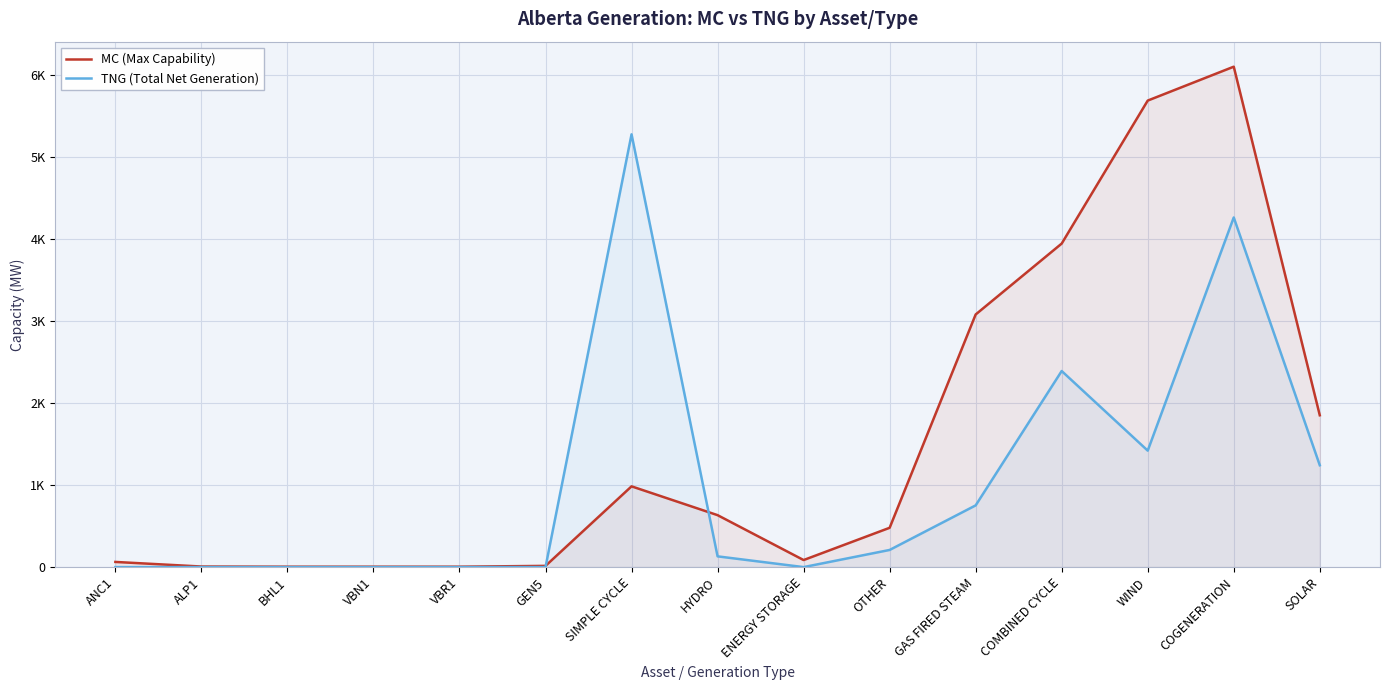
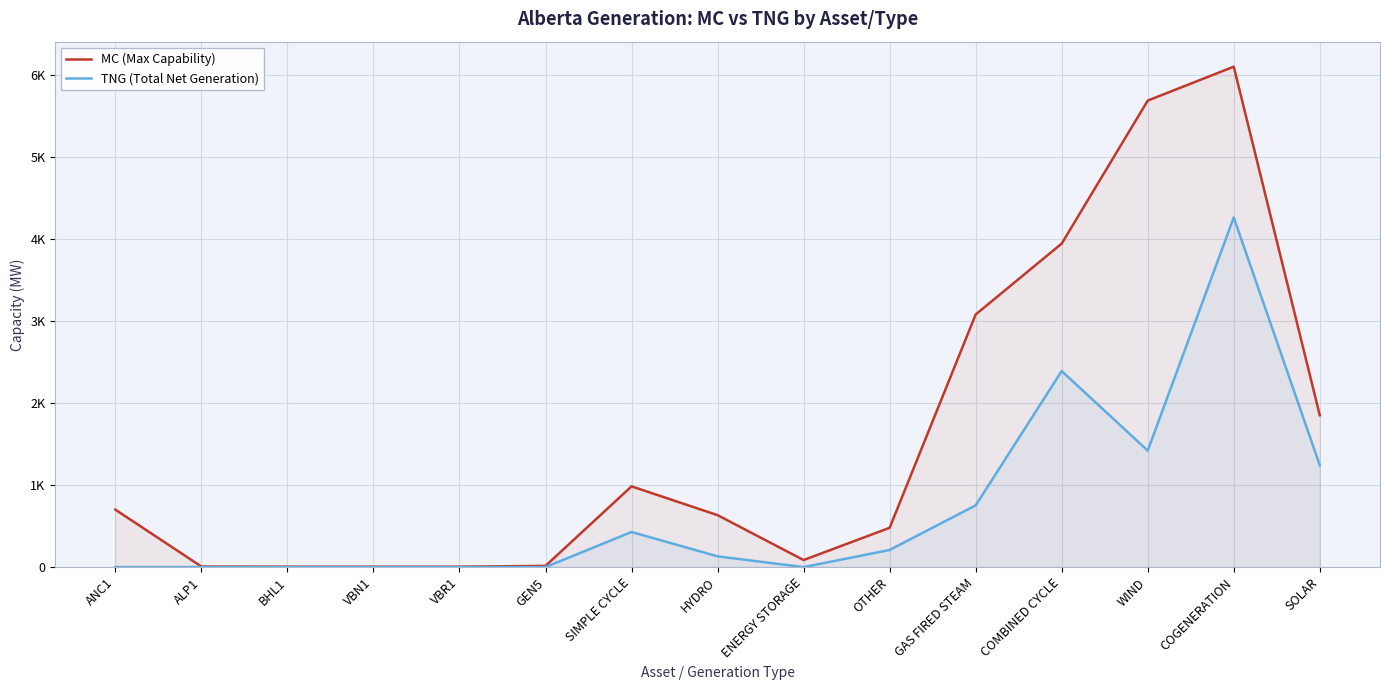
MC (Max Capability), ANC1: 100 -> 700
TNG (Total Net Generation), SIMPLE CYCLE: 5300 -> 400
